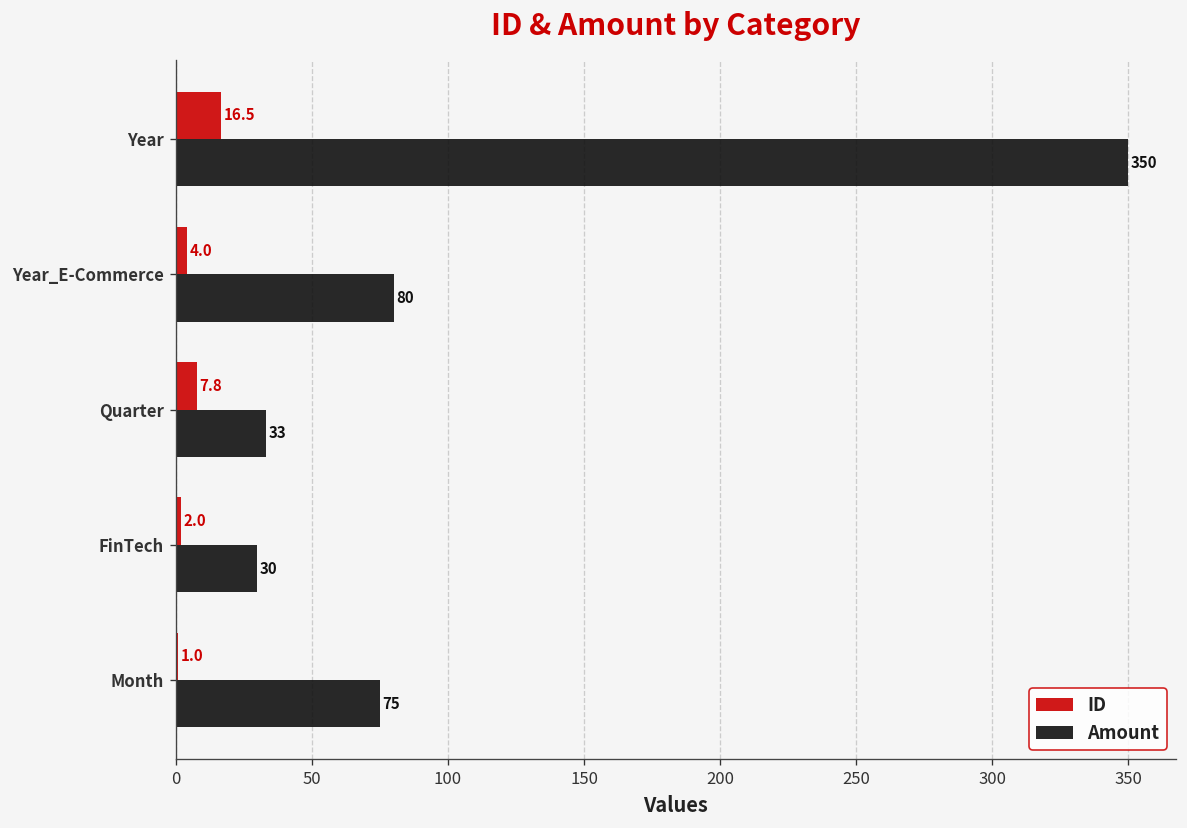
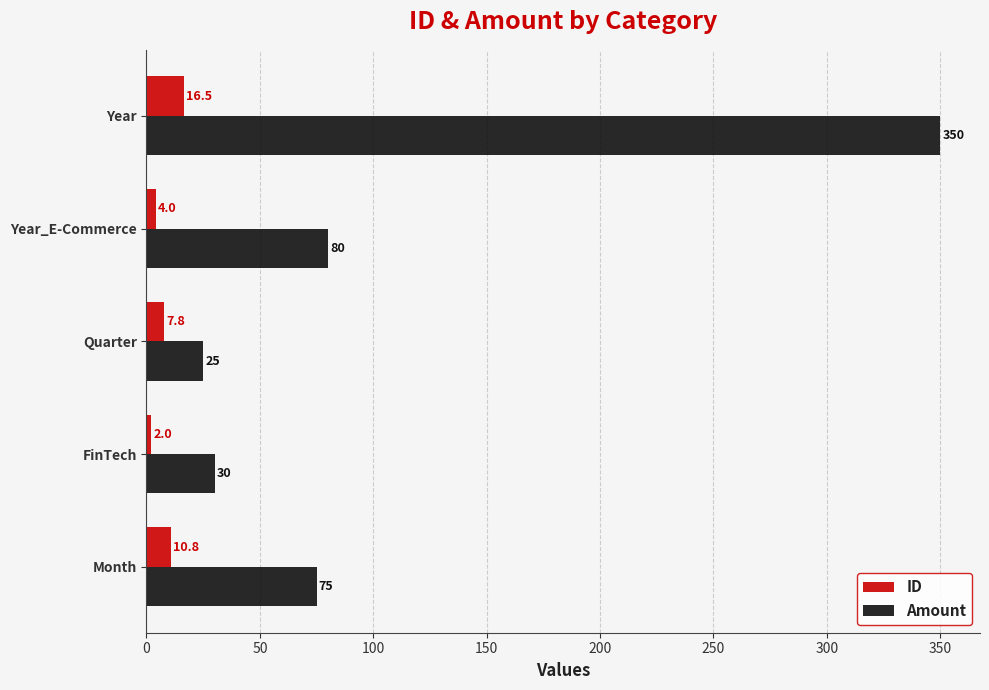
Amount, Quarter: 33 -> 25
ID, Month: 1.0 -> 10.8
